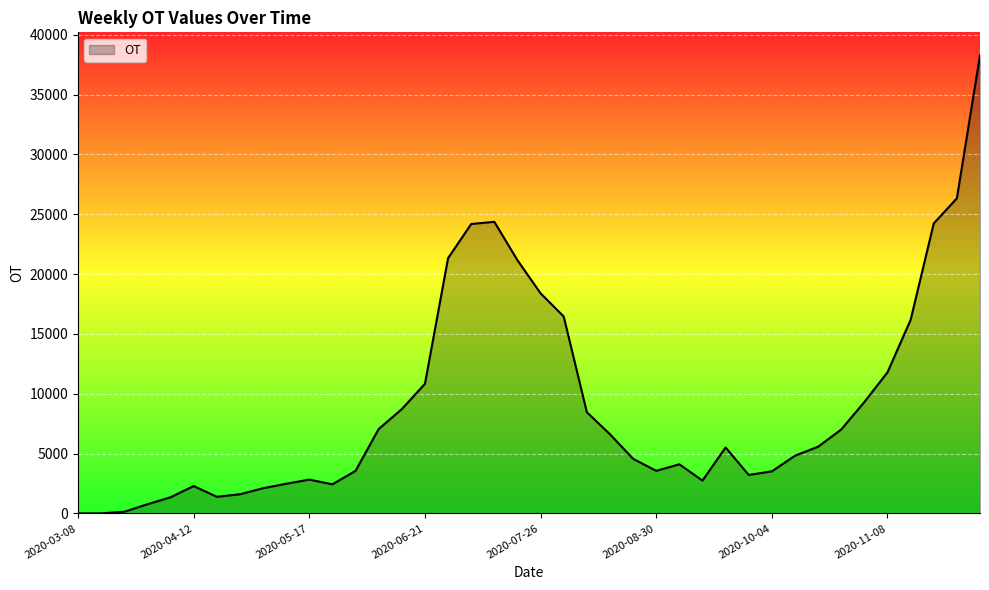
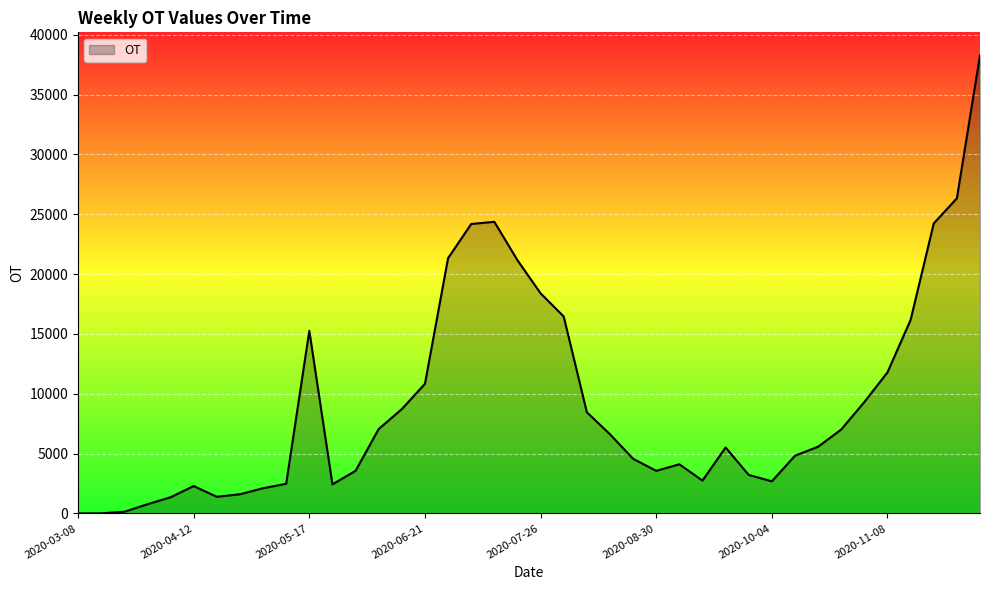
2020-05-17: 2800 -> 15300
2020-10-04: 3500 -> 2700
